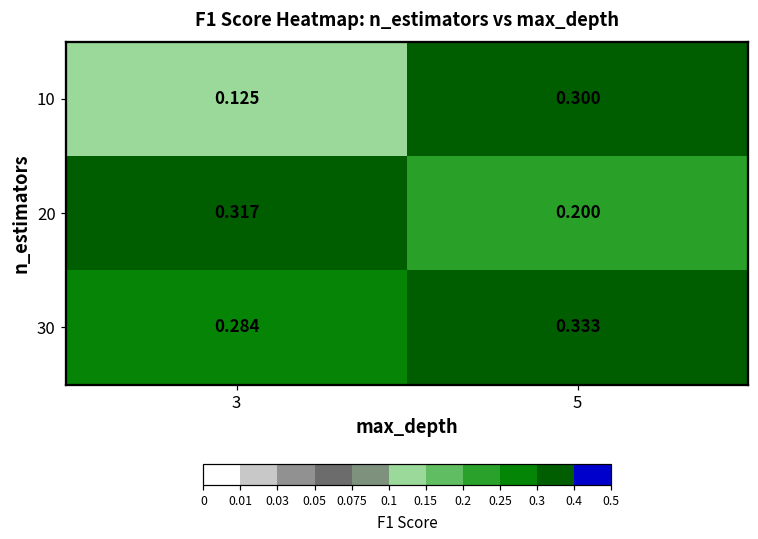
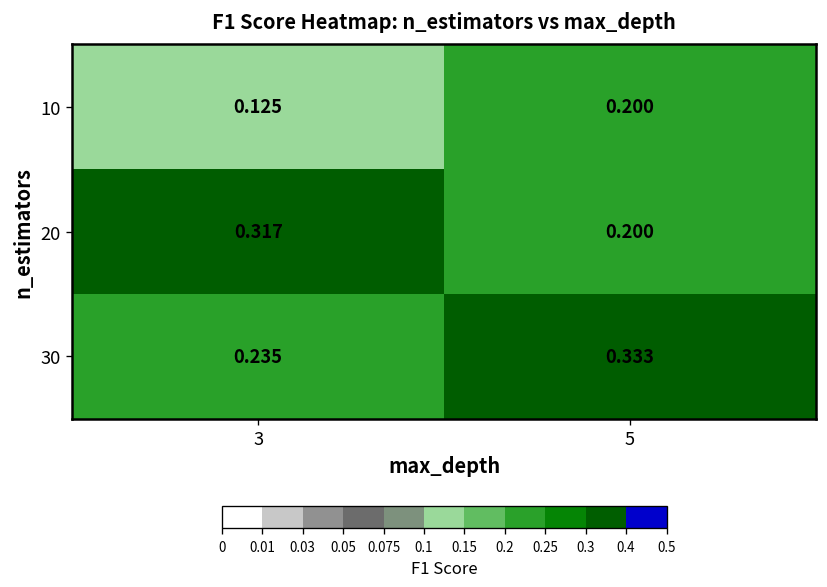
10, 5: 0.300 -> 0.200
30, 3: 0.284 -> 0.235
